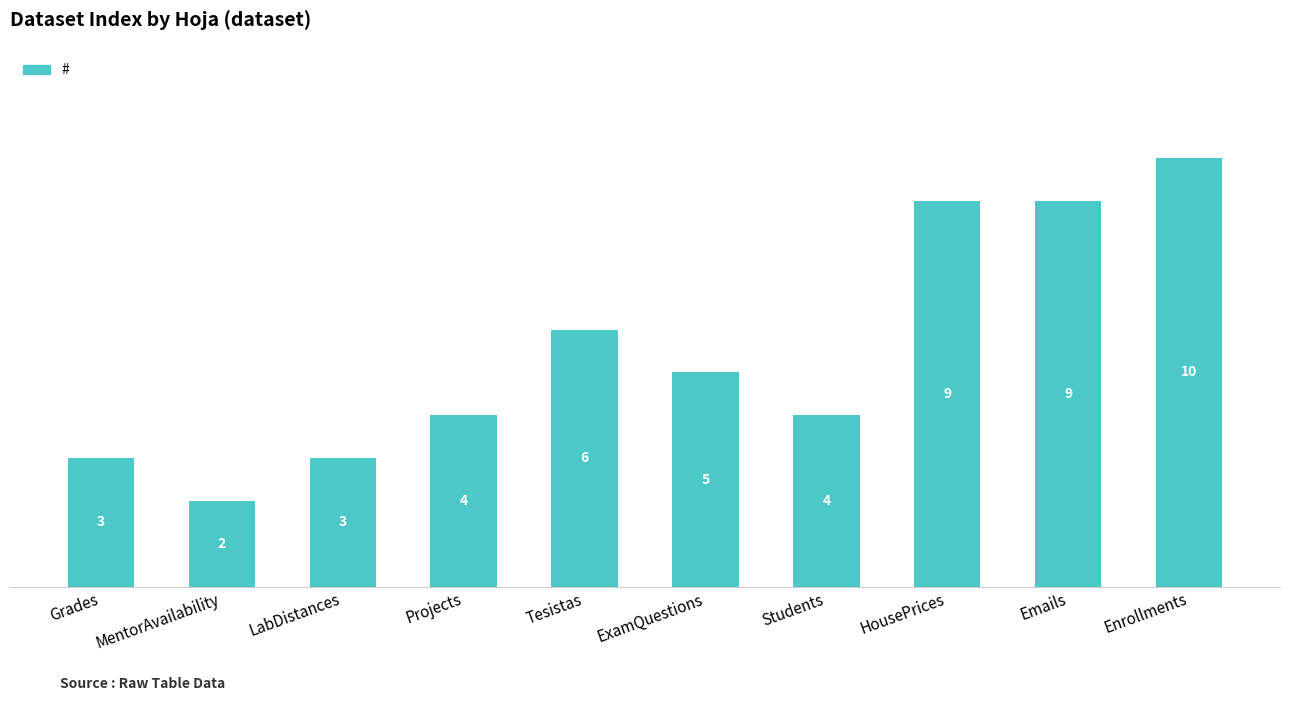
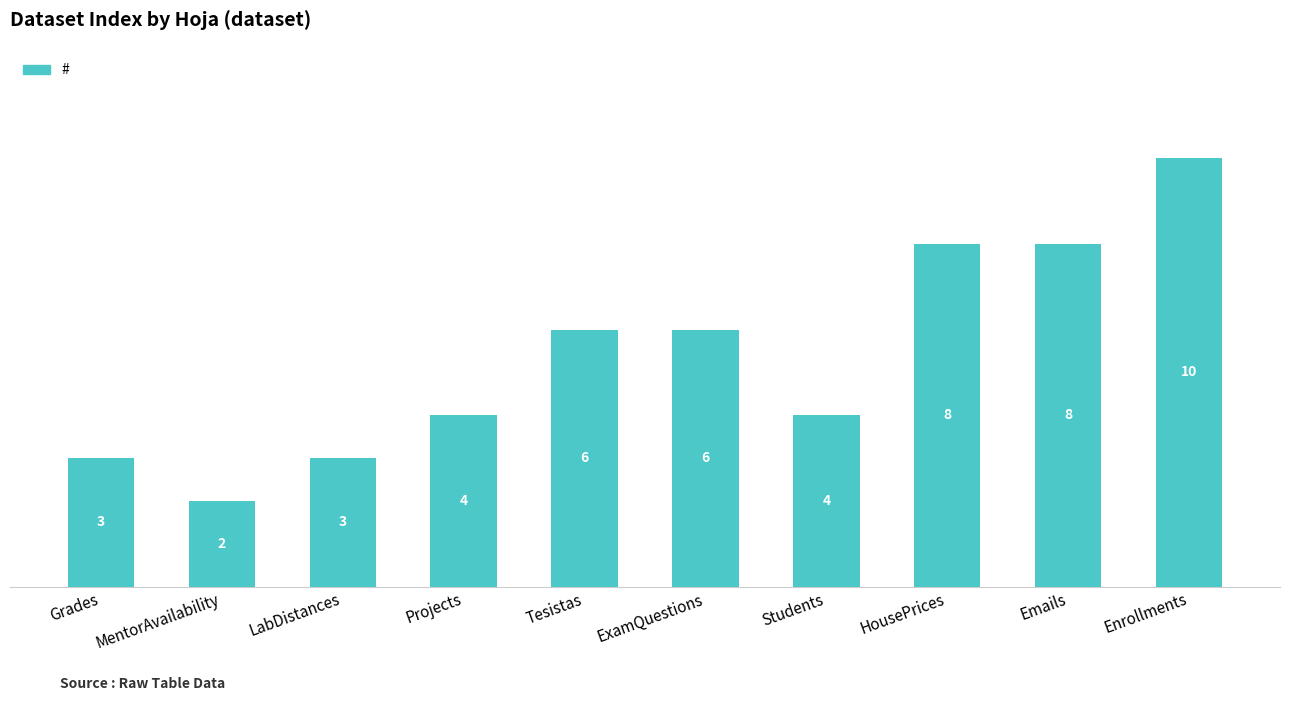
ExamQuestions: 5 -> 6
HousePrices: 9 -> 8
Emails: 9 -> 8
